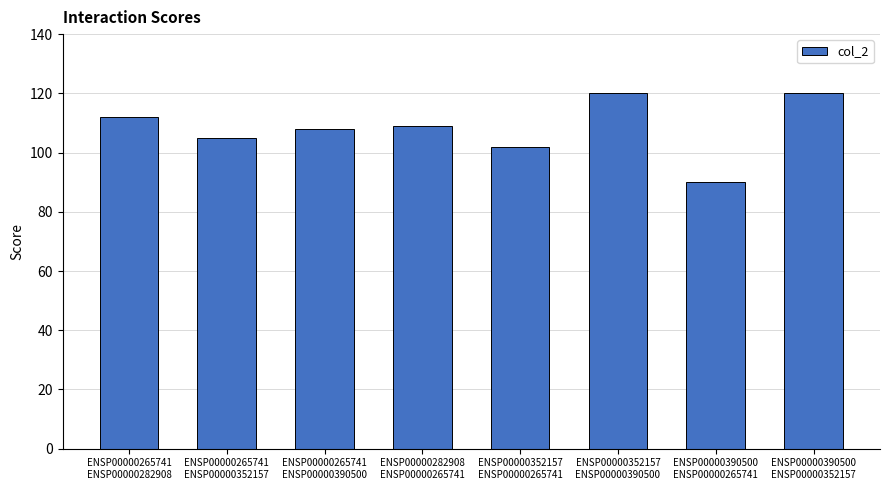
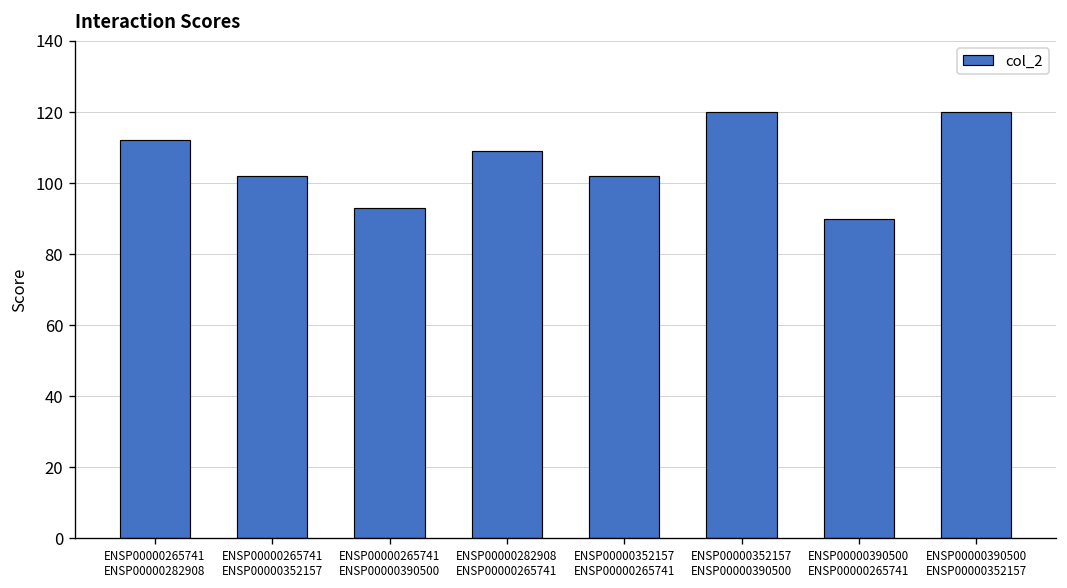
ENSP00000265741 ENSP00000352157: 105 -> 102
ENSP00000265741 ENSP00000390500: 108 -> 93
